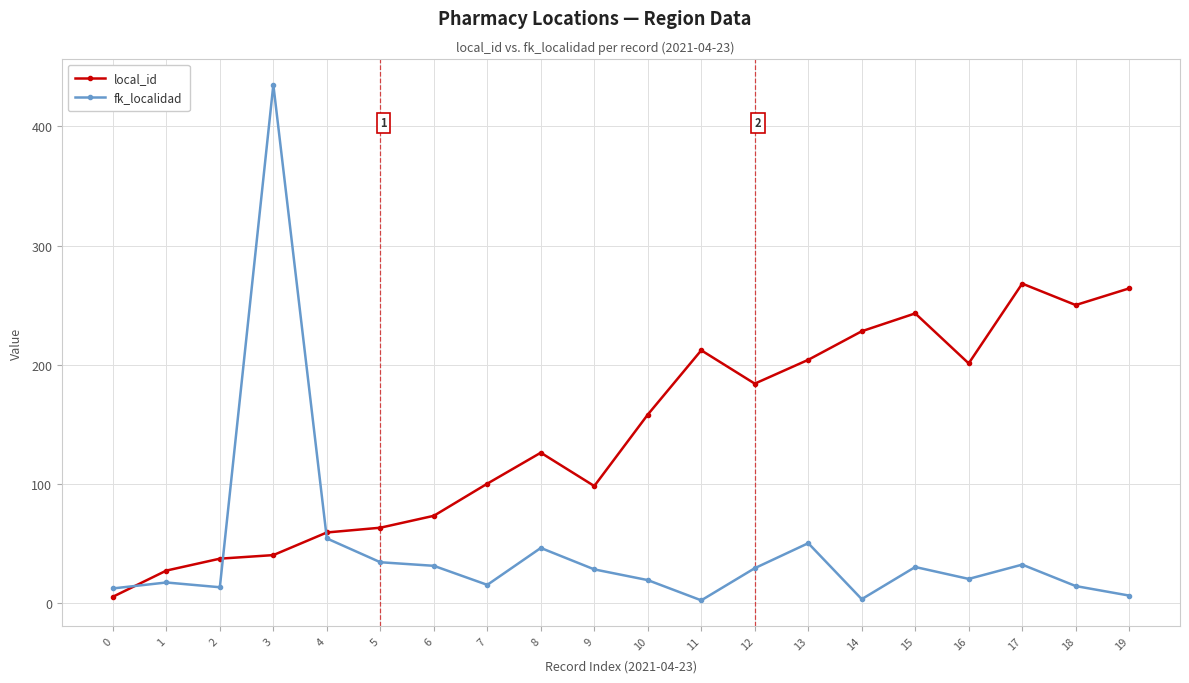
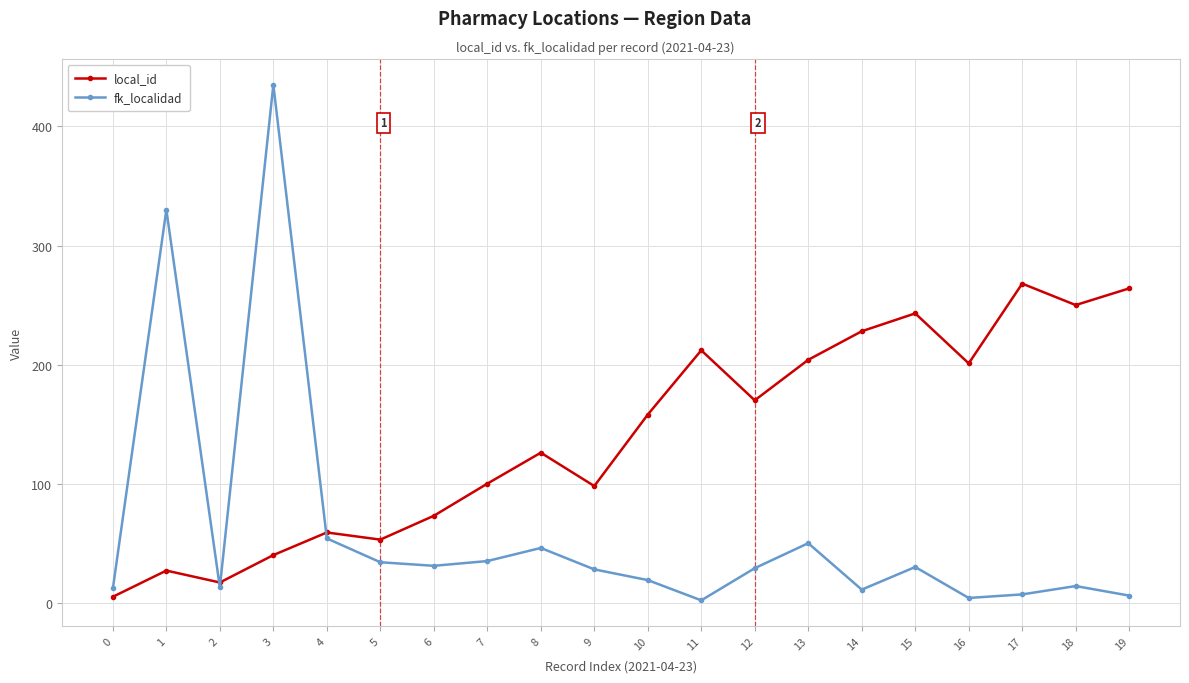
fk_localidad, 1: 17 -> 330
local_id, 2: 37 -> 17
local_id, 5: 63 -> 53
fk_localidad, 7: 15 -> 35
local_id, 12: 184 -> 170
fk_localidad, 14: 3 -> 11
fk_localidad, 16: 20 -> 4
fk_localidad, 17: 32 -> 7
